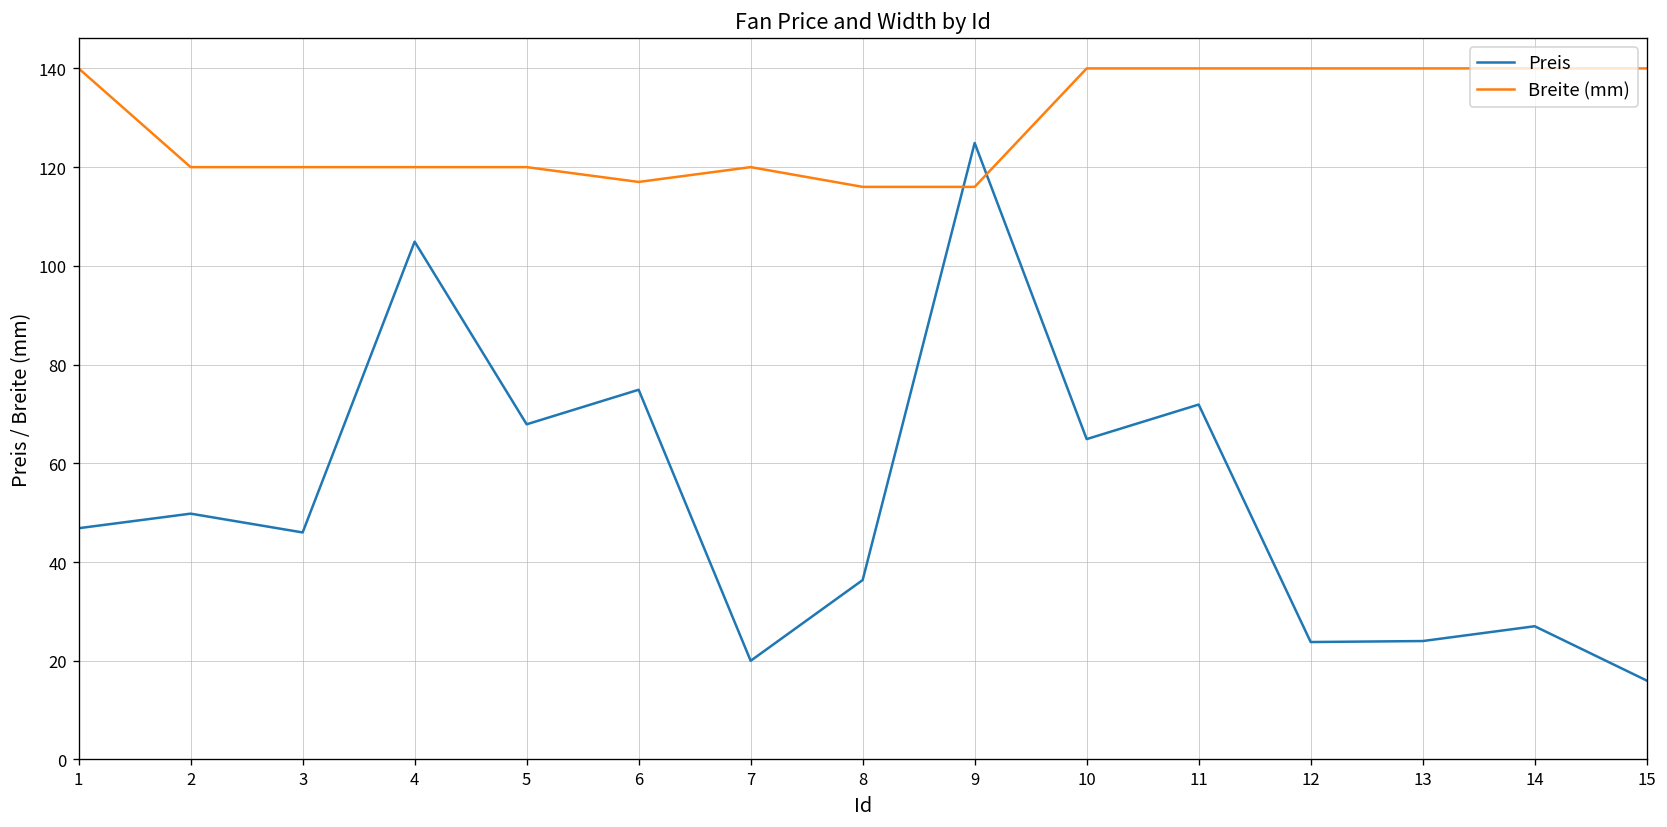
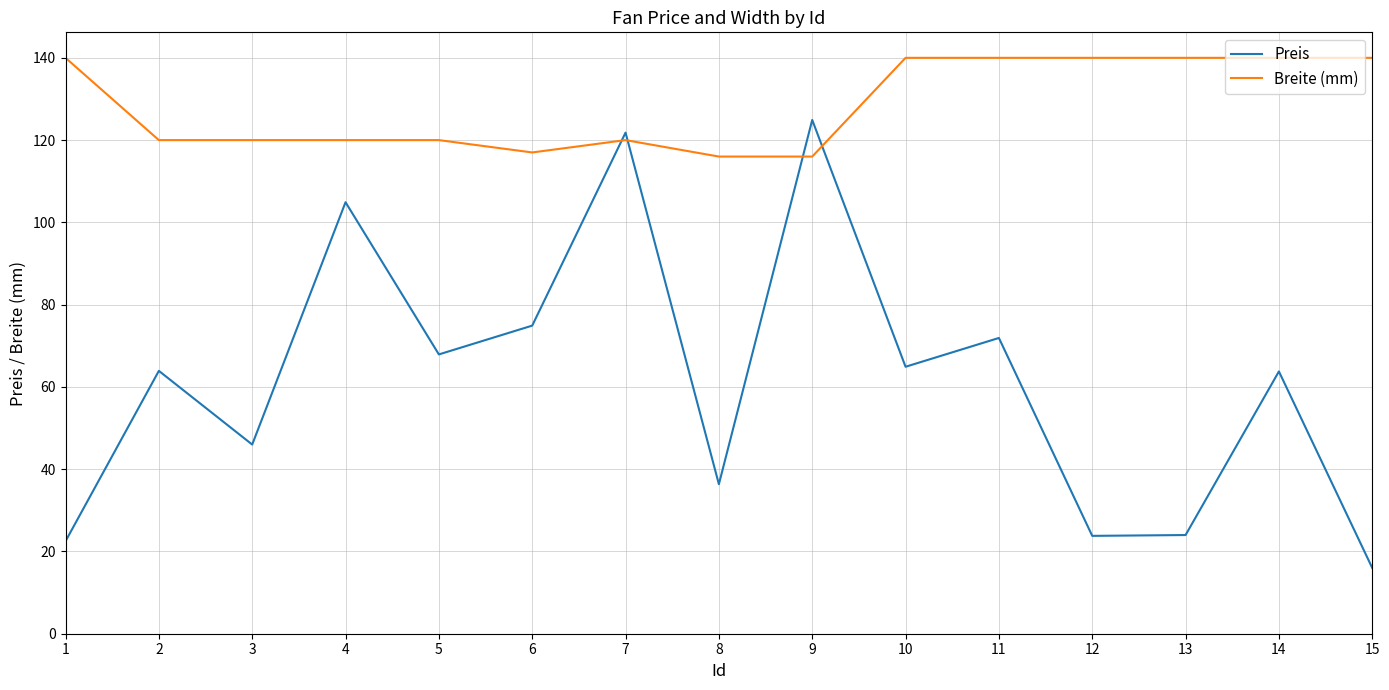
Preis, 1: 47 -> 22
Preis, 2: 50 -> 64
Preis, 7: 20 -> 122
Preis, 14: 27 -> 64
